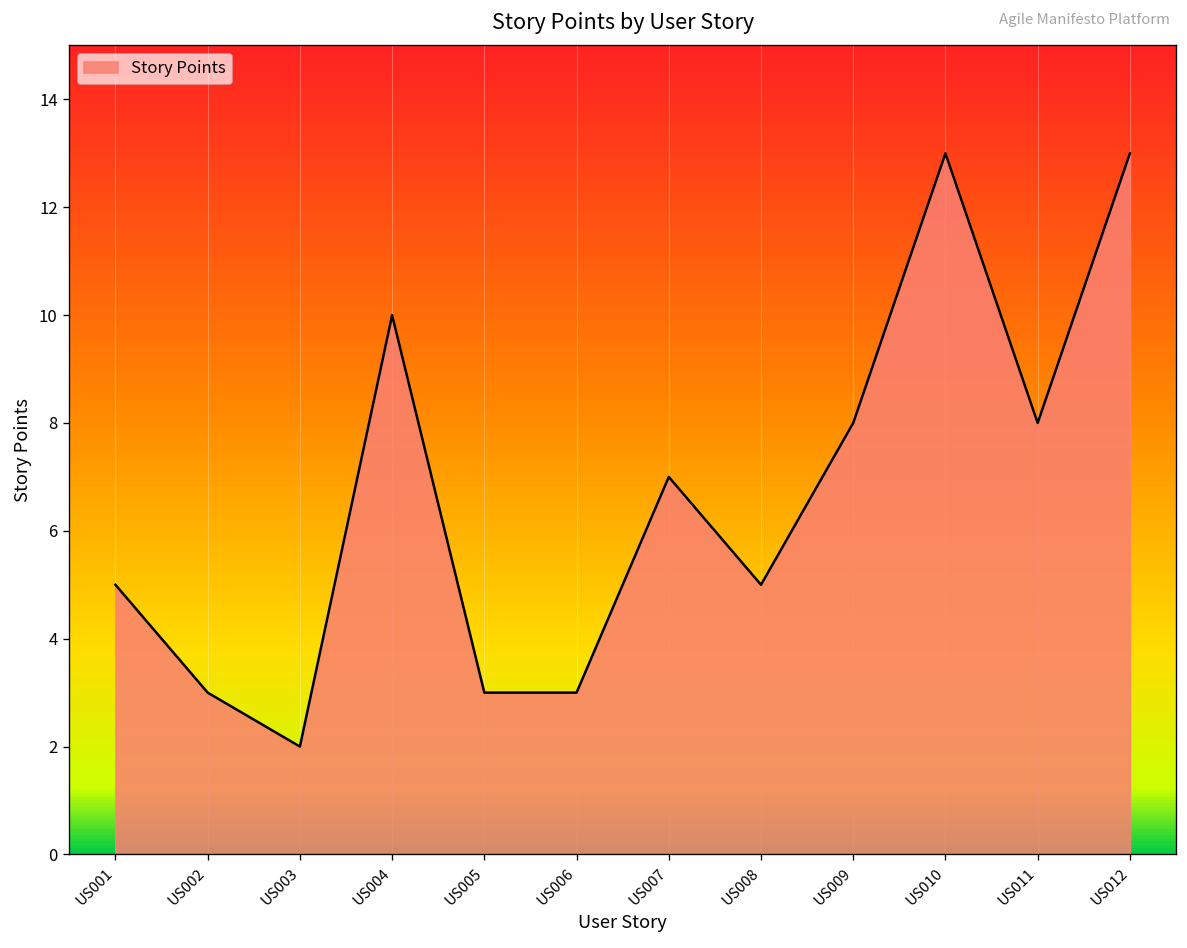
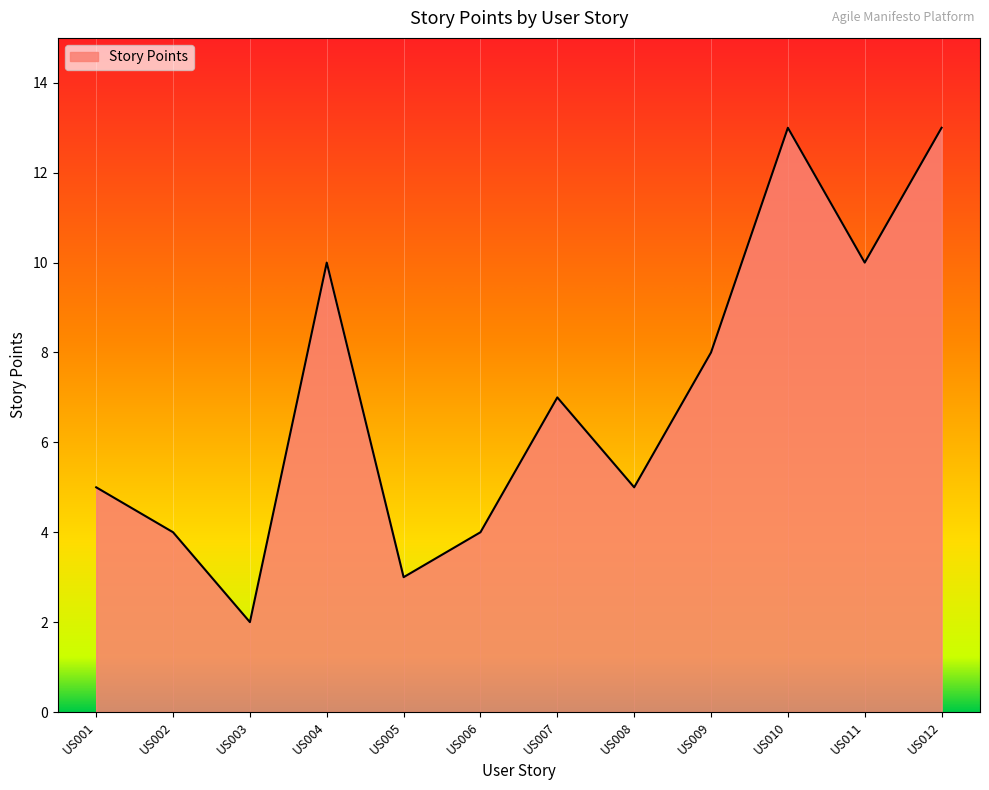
US002: 3 -> 4
US006: 3 -> 4
US011: 8 -> 10
